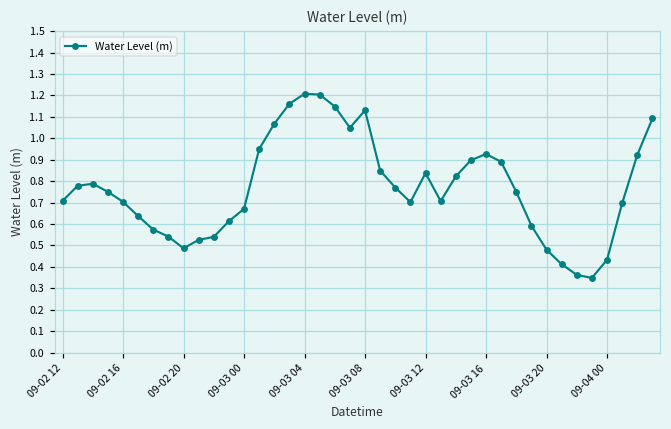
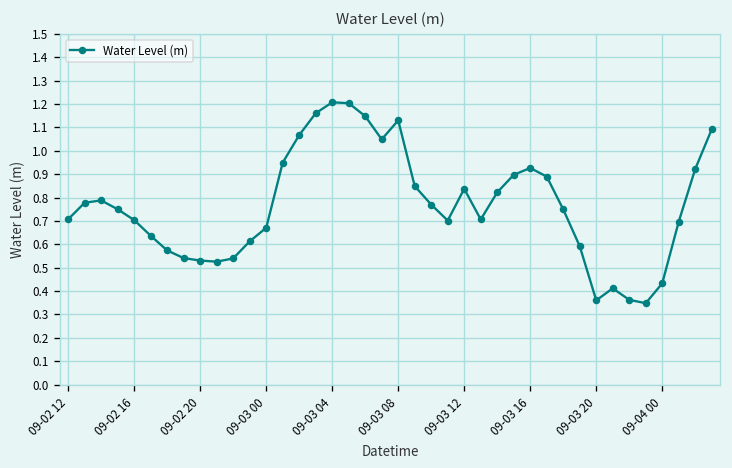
09-02 20: 0.49 -> 0.53
09-03 20: 0.48 -> 0.36
